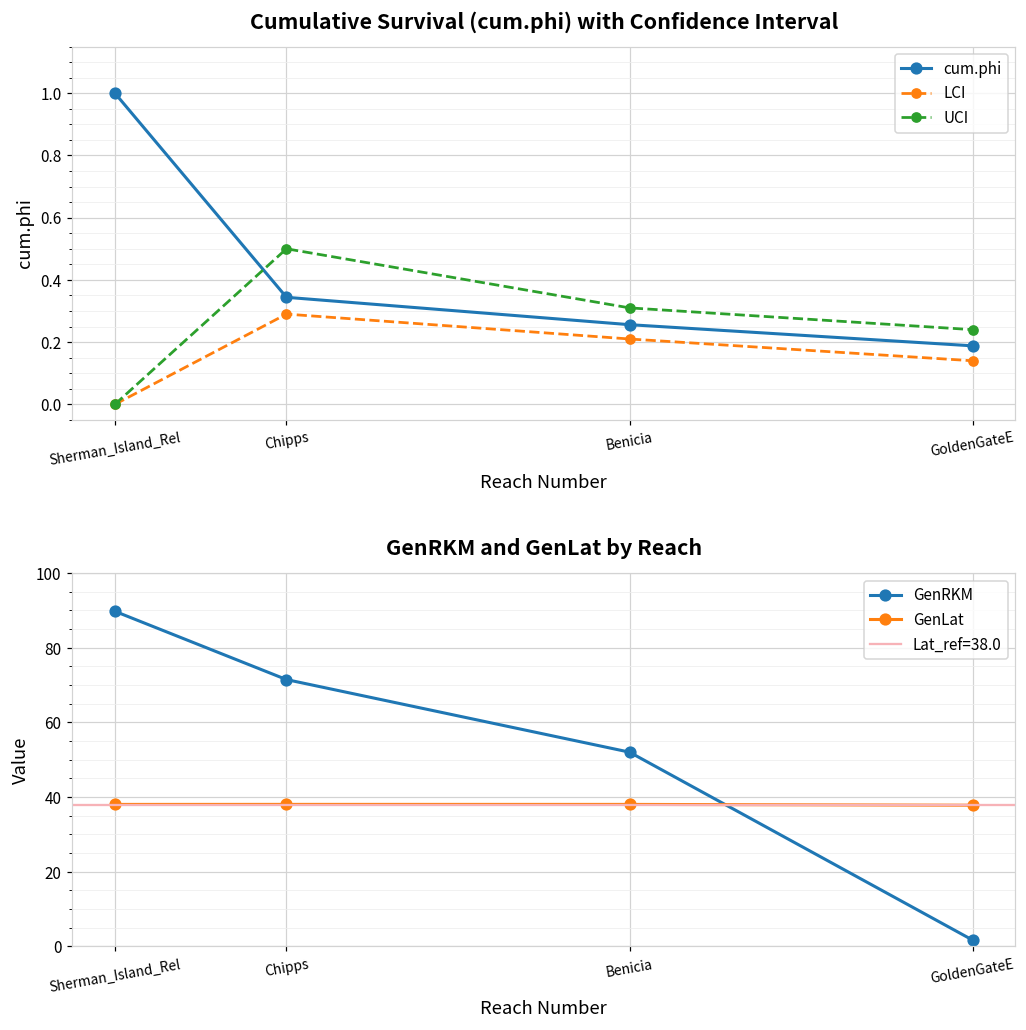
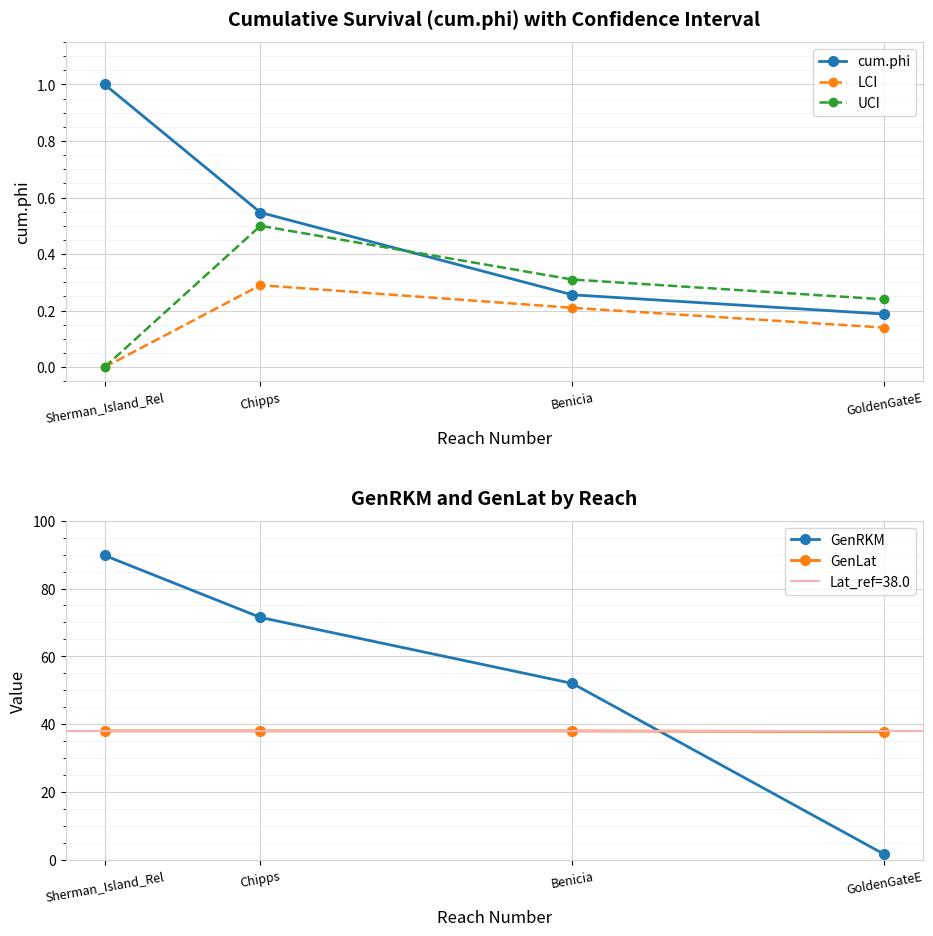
Cumulative Survival (cum.phi) with Confidence Interval, cum.phi, Chipps: 0.34 -> 0.55
